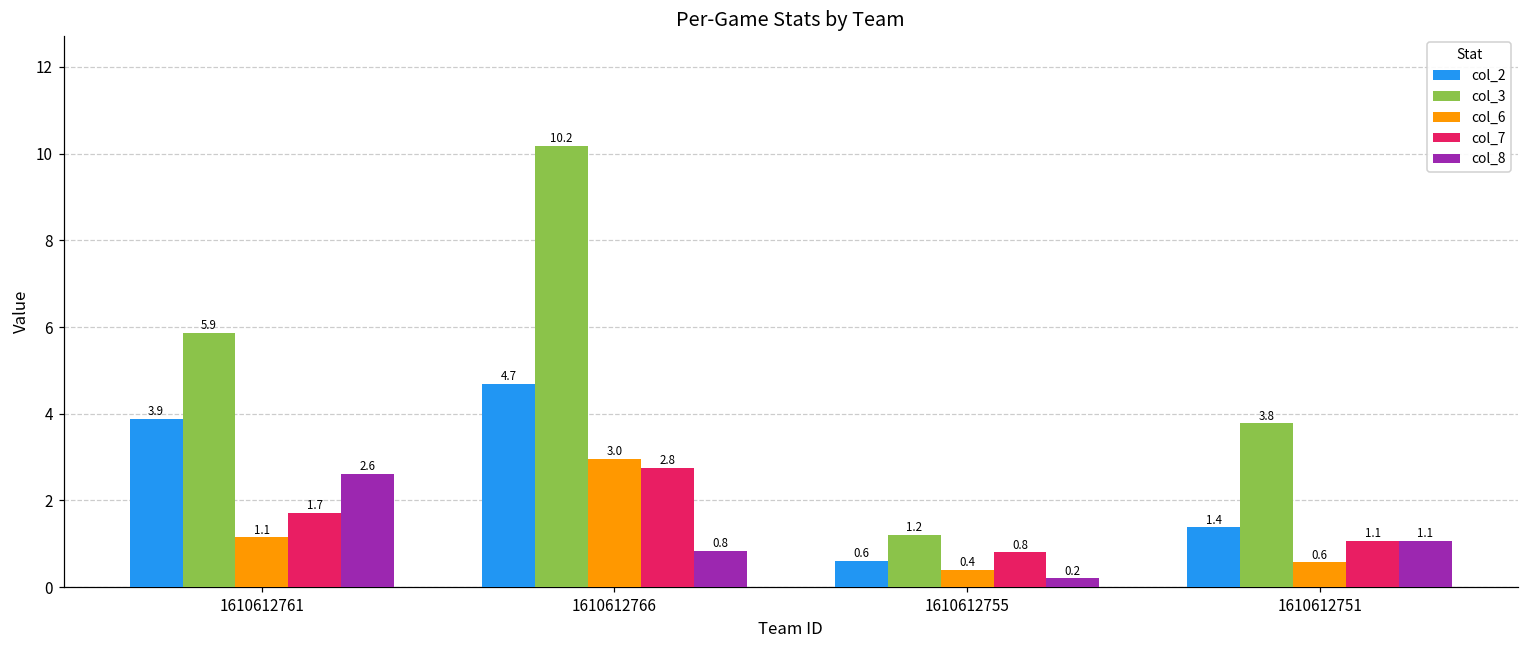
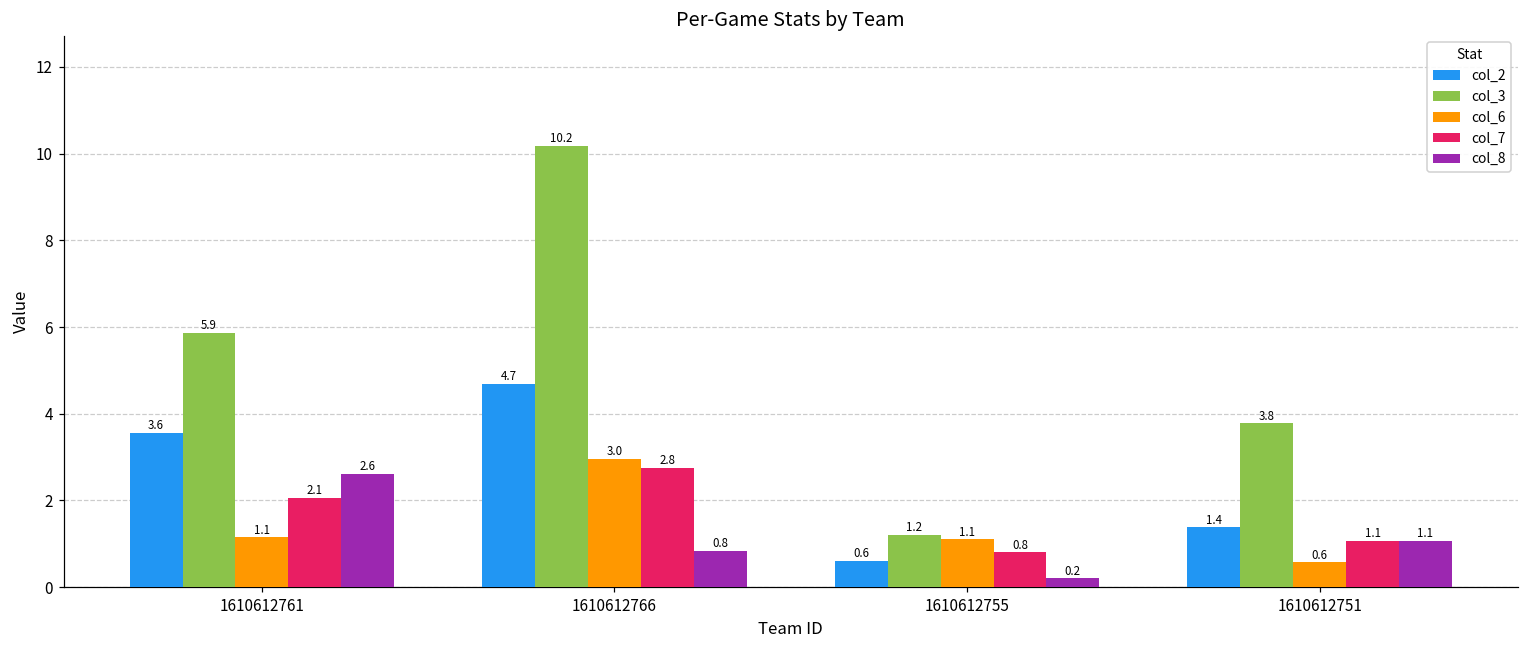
col_2, 1610612761: 3.9 -> 3.6
col_7, 1610612761: 1.7 -> 2.1
col_6, 1610612755: 0.4 -> 1.1
